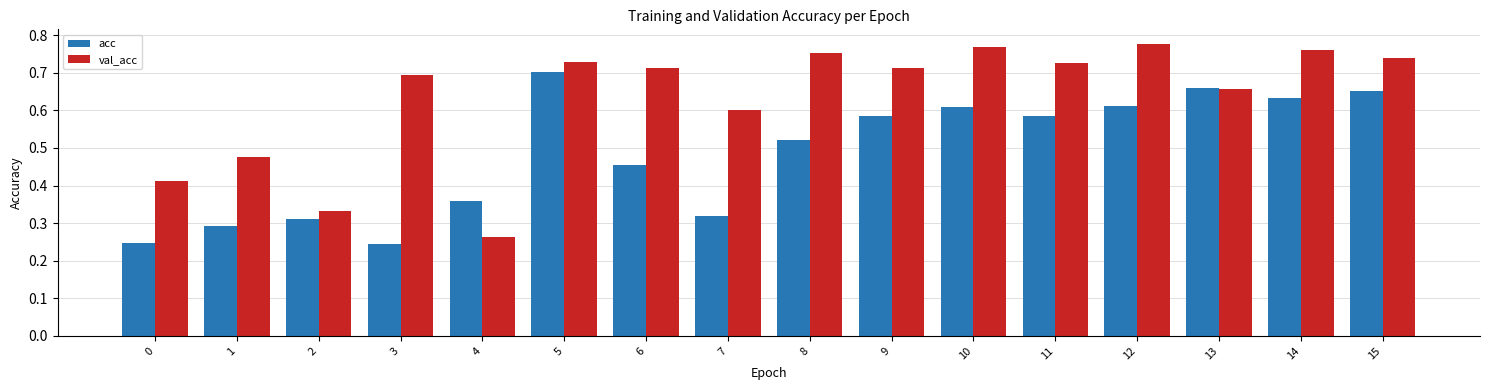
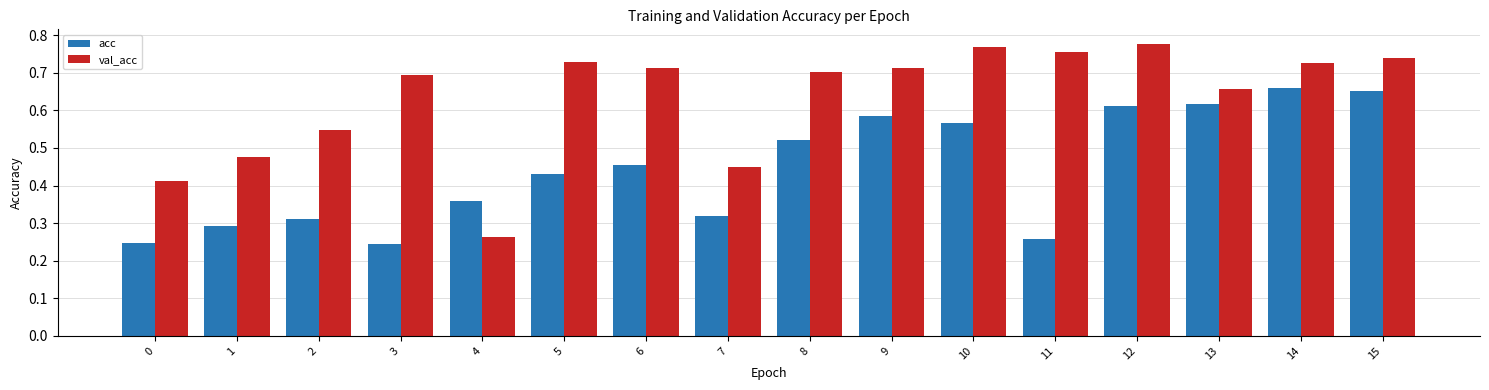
val_acc, 2: 0.33 -> 0.55
acc, 5: 0.70 -> 0.43
val_acc, 7: 0.60 -> 0.45
val_acc, 8: 0.75 -> 0.70
acc, 10: 0.61 -> 0.57
acc, 11: 0.58 -> 0.26
val_acc, 11: 0.73 -> 0.75
acc, 13: 0.66 -> 0.62
acc, 14: 0.63 -> 0.66
val_acc, 14: 0.76 -> 0.72
